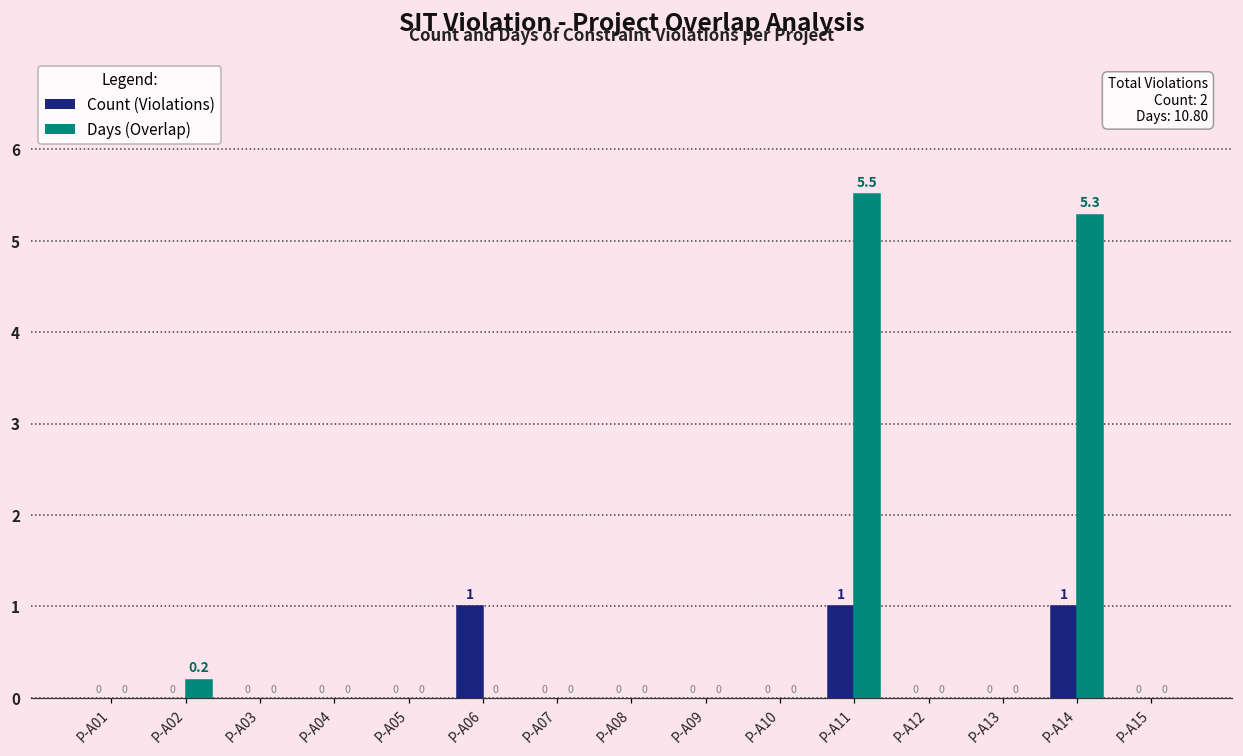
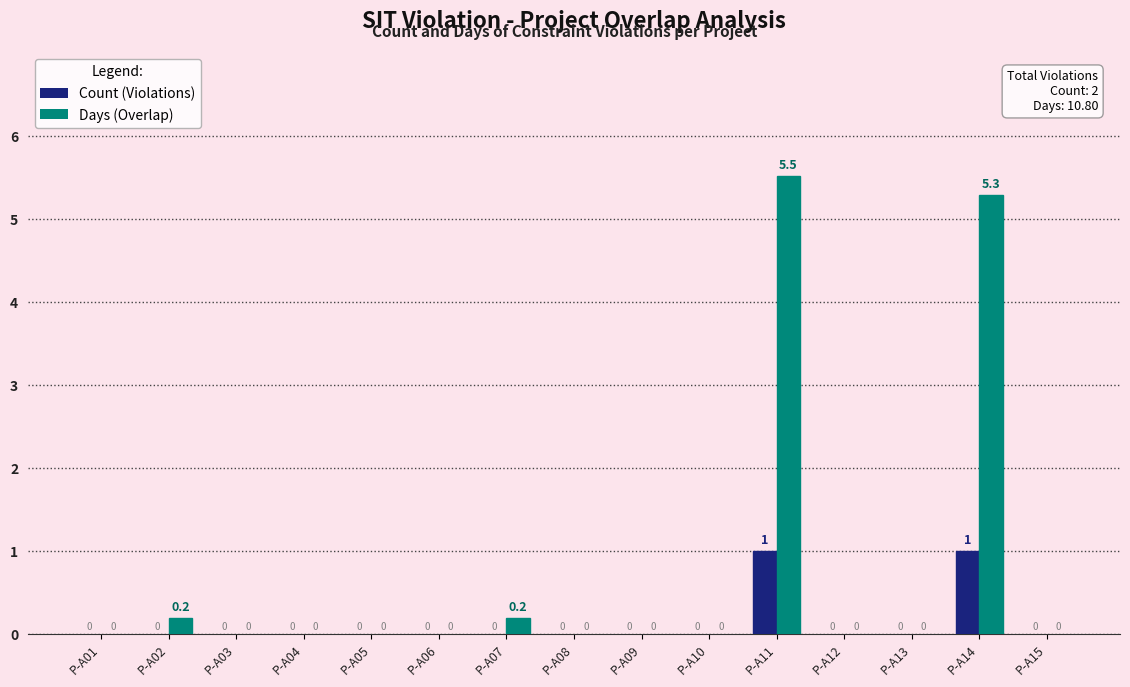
Count (Violations), P-A06: 1 -> 0
Days (Overlap), P-A07: 0 -> 0.2
